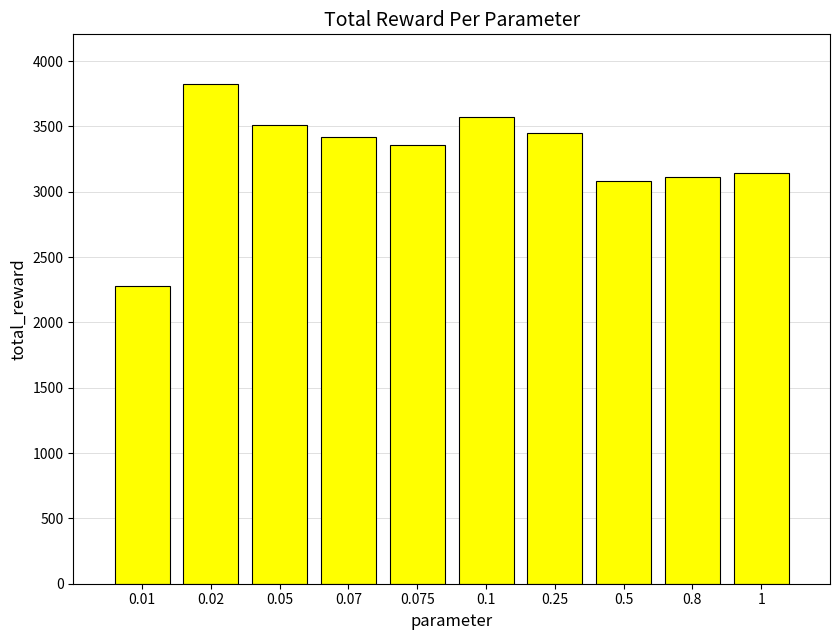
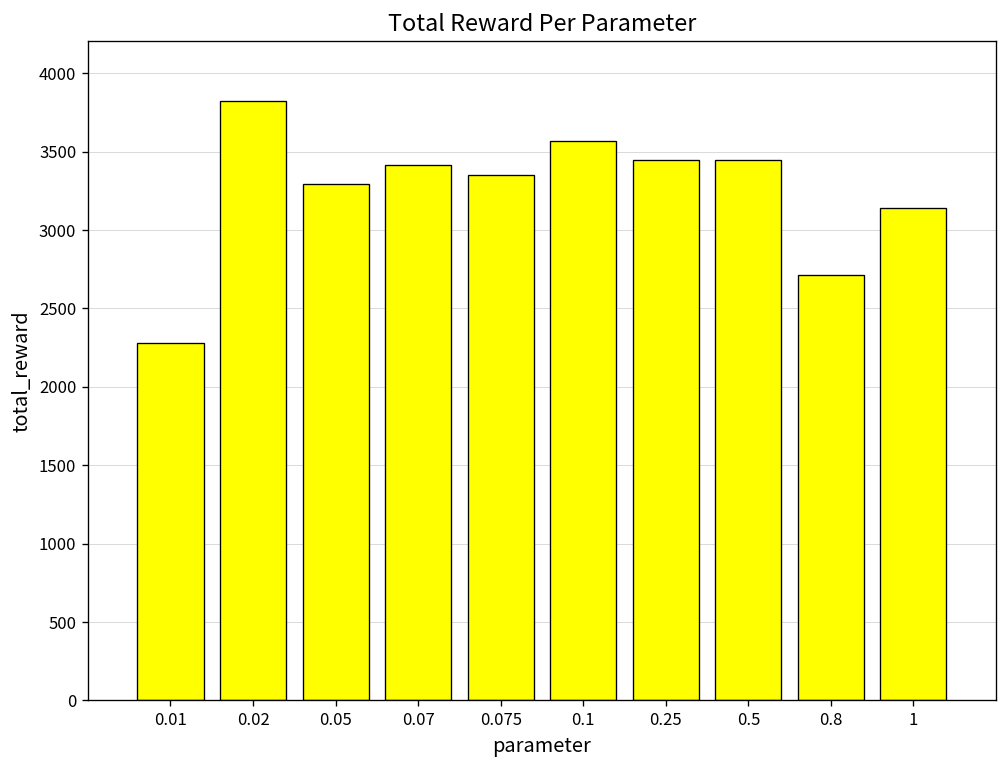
0.05: 3510 -> 3290
0.5: 3080 -> 3440
0.8: 3110 -> 2710
